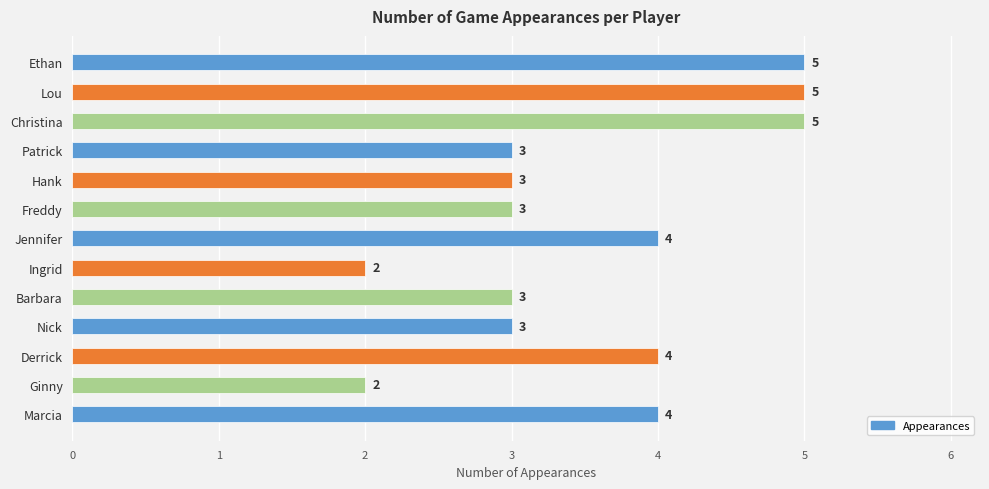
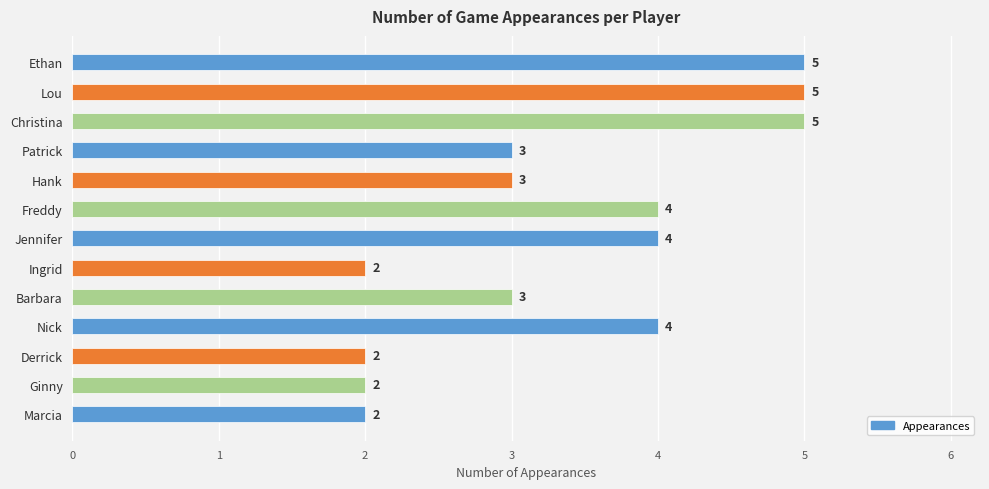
Freddy: 3 -> 4
Nick: 3 -> 4
Derrick: 4 -> 2
Marcia: 4 -> 2
